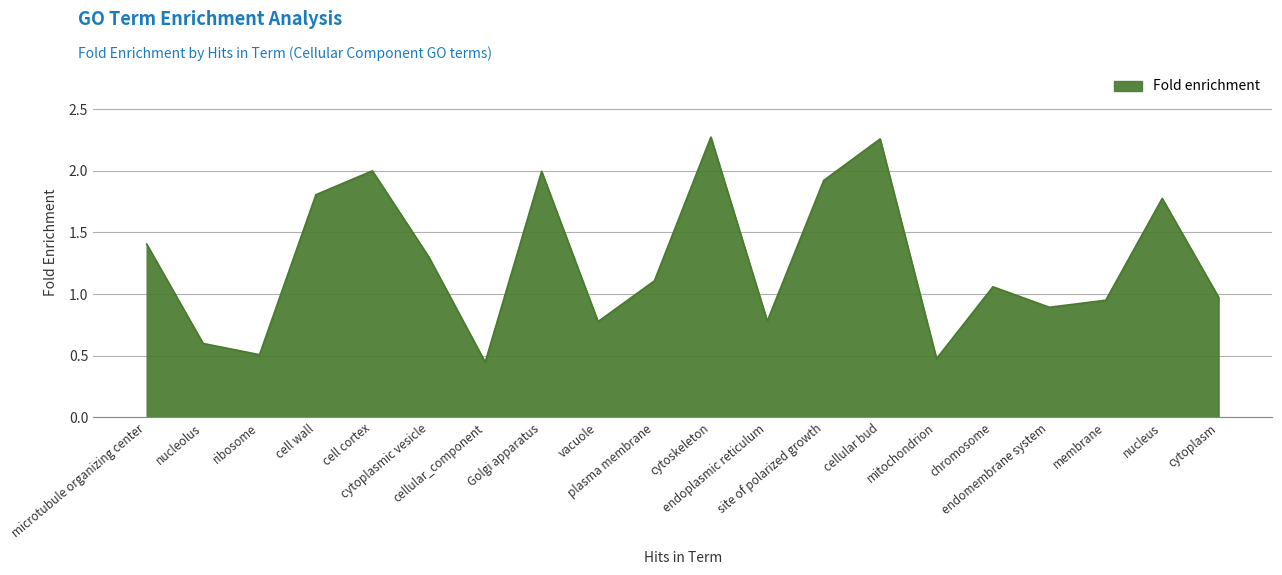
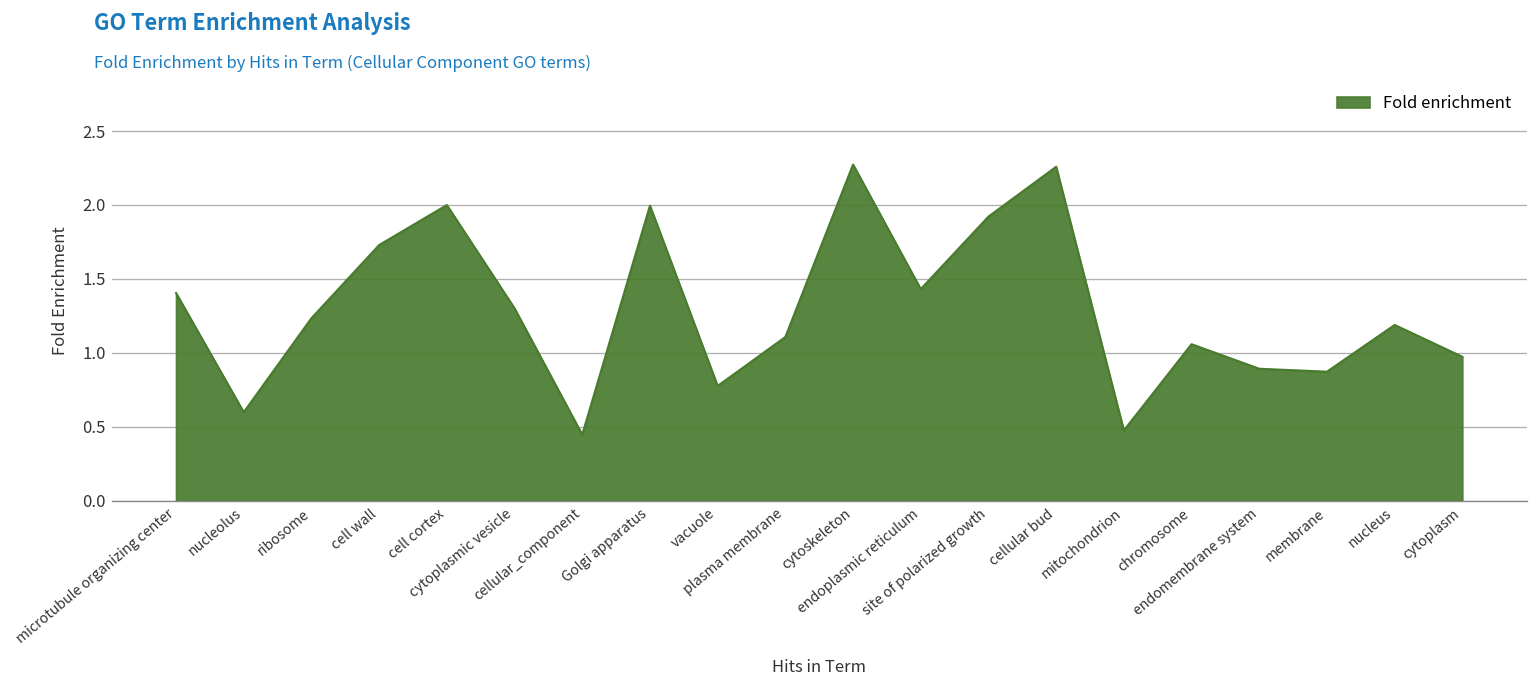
ribosome: 0.51 -> 1.23
cell wall: 1.81 -> 1.73
endoplasmic reticulum: 0.78 -> 1.43
membrane: 0.95 -> 0.87
nucleus: 1.78 -> 1.19
